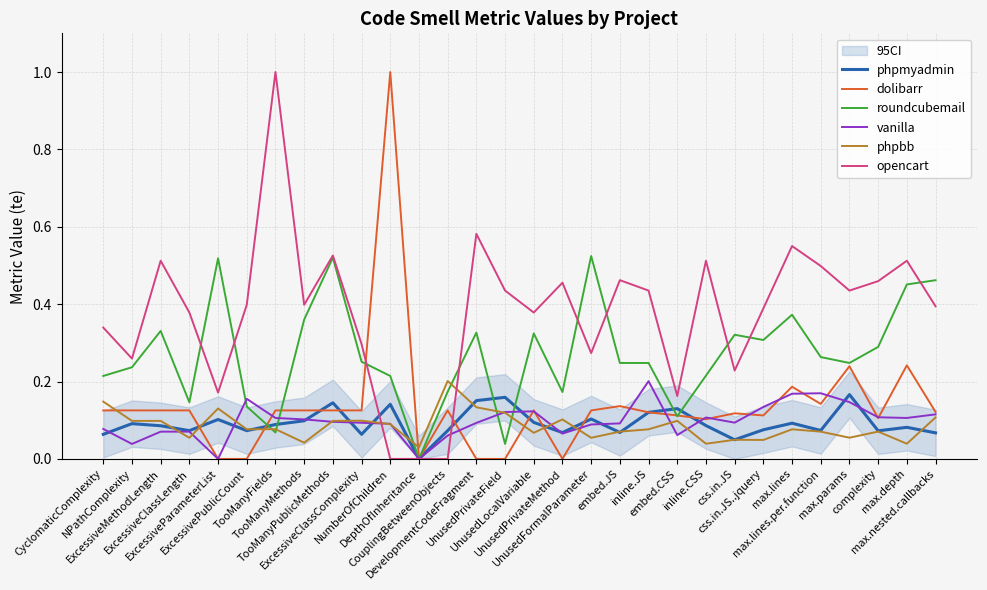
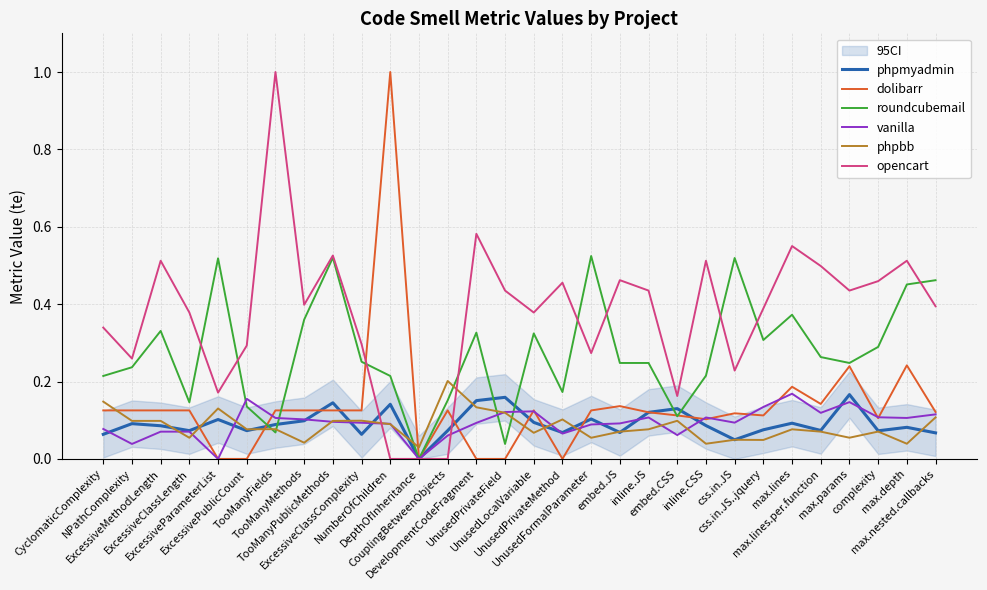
opencart, ExcessivePublicCount: 0.40 -> 0.29
roundcubemail, CouplingBetweenObjects: 0.17 -> 0.15
vanilla, inline.JS: 0.20 -> 0.11
roundcubemail, css.in.JS: 0.32 -> 0.52
vanilla, max.lines.per.function: 0.17 -> 0.12
